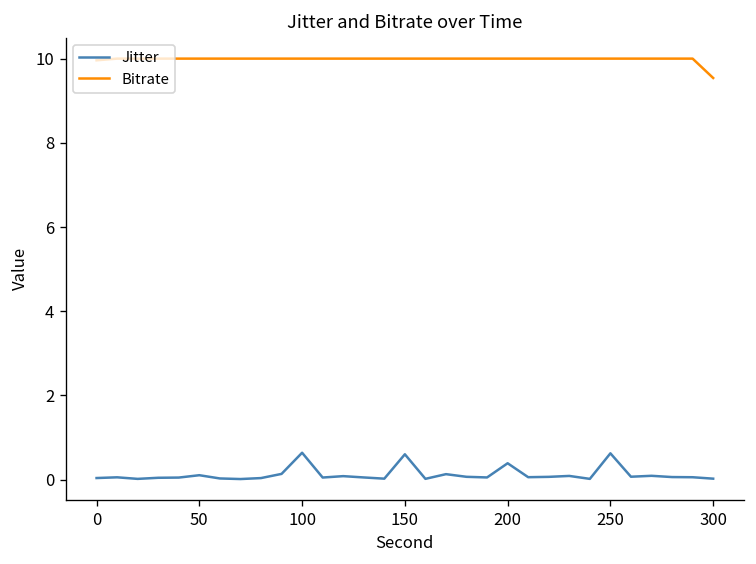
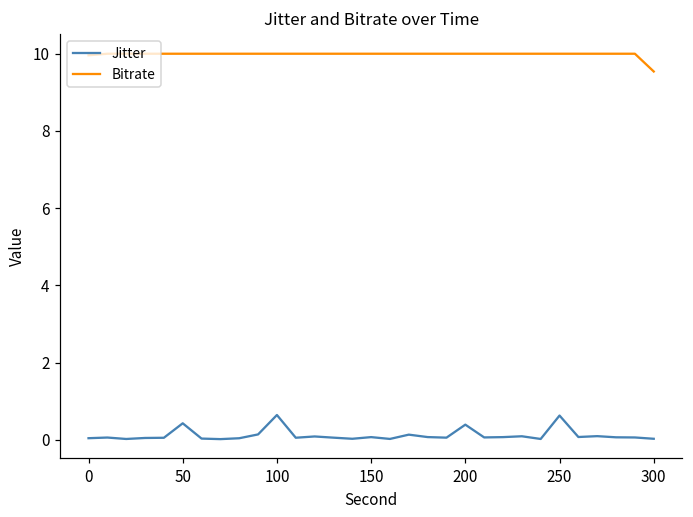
Jitter, 50: 0.1 -> 0.4
Jitter, 150: 0.6 -> 0.1
